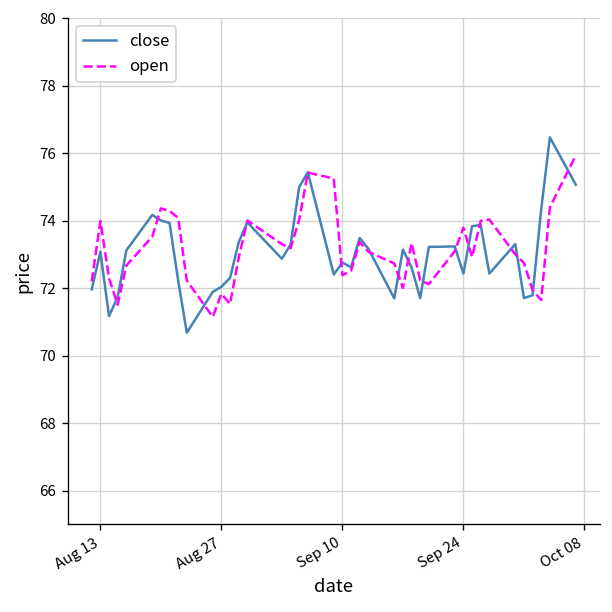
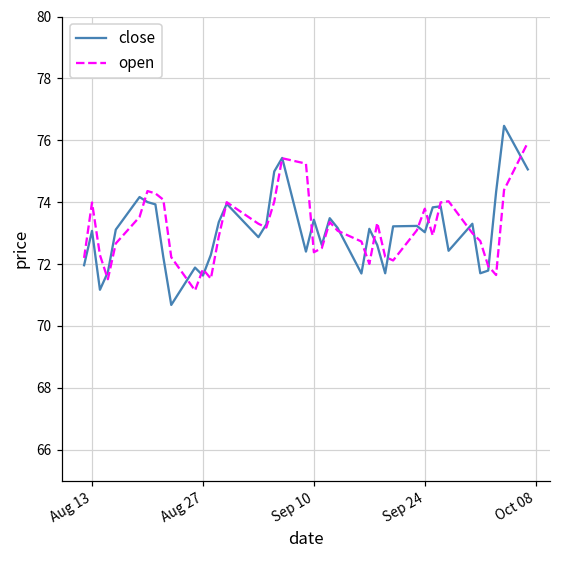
close, Aug 27: 72.0 -> 71.6
close, Sep 10: 72.8 -> 73.4
close, Sep 24: 72.4 -> 73.0
